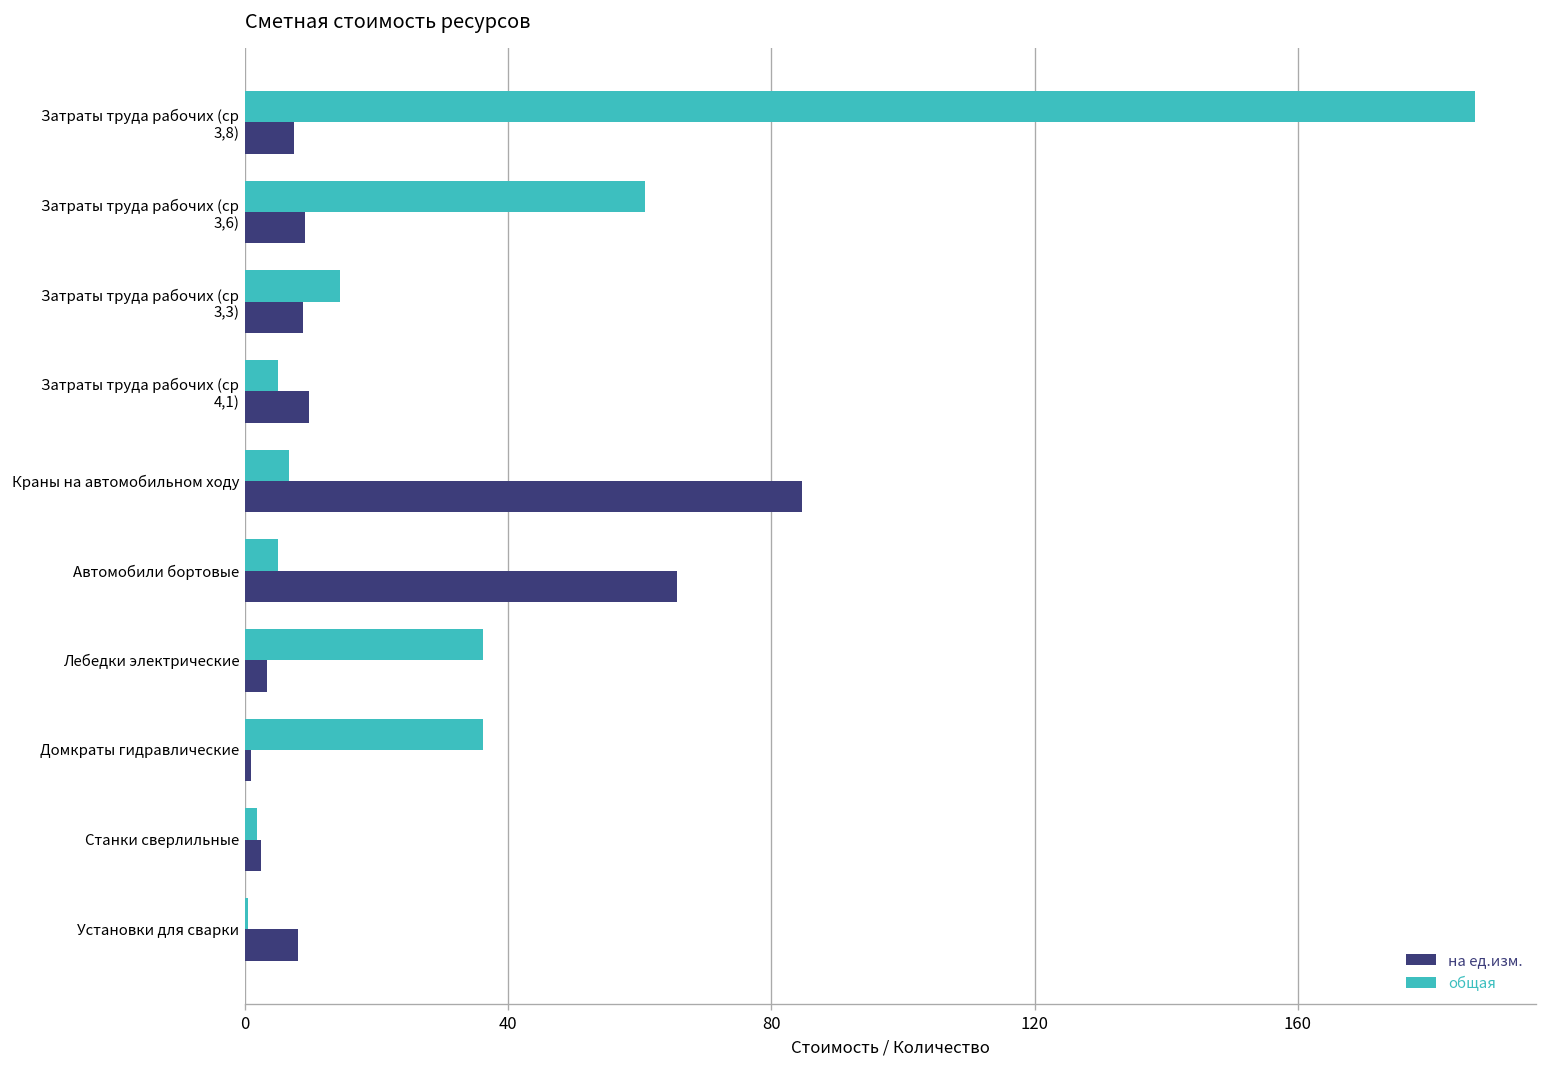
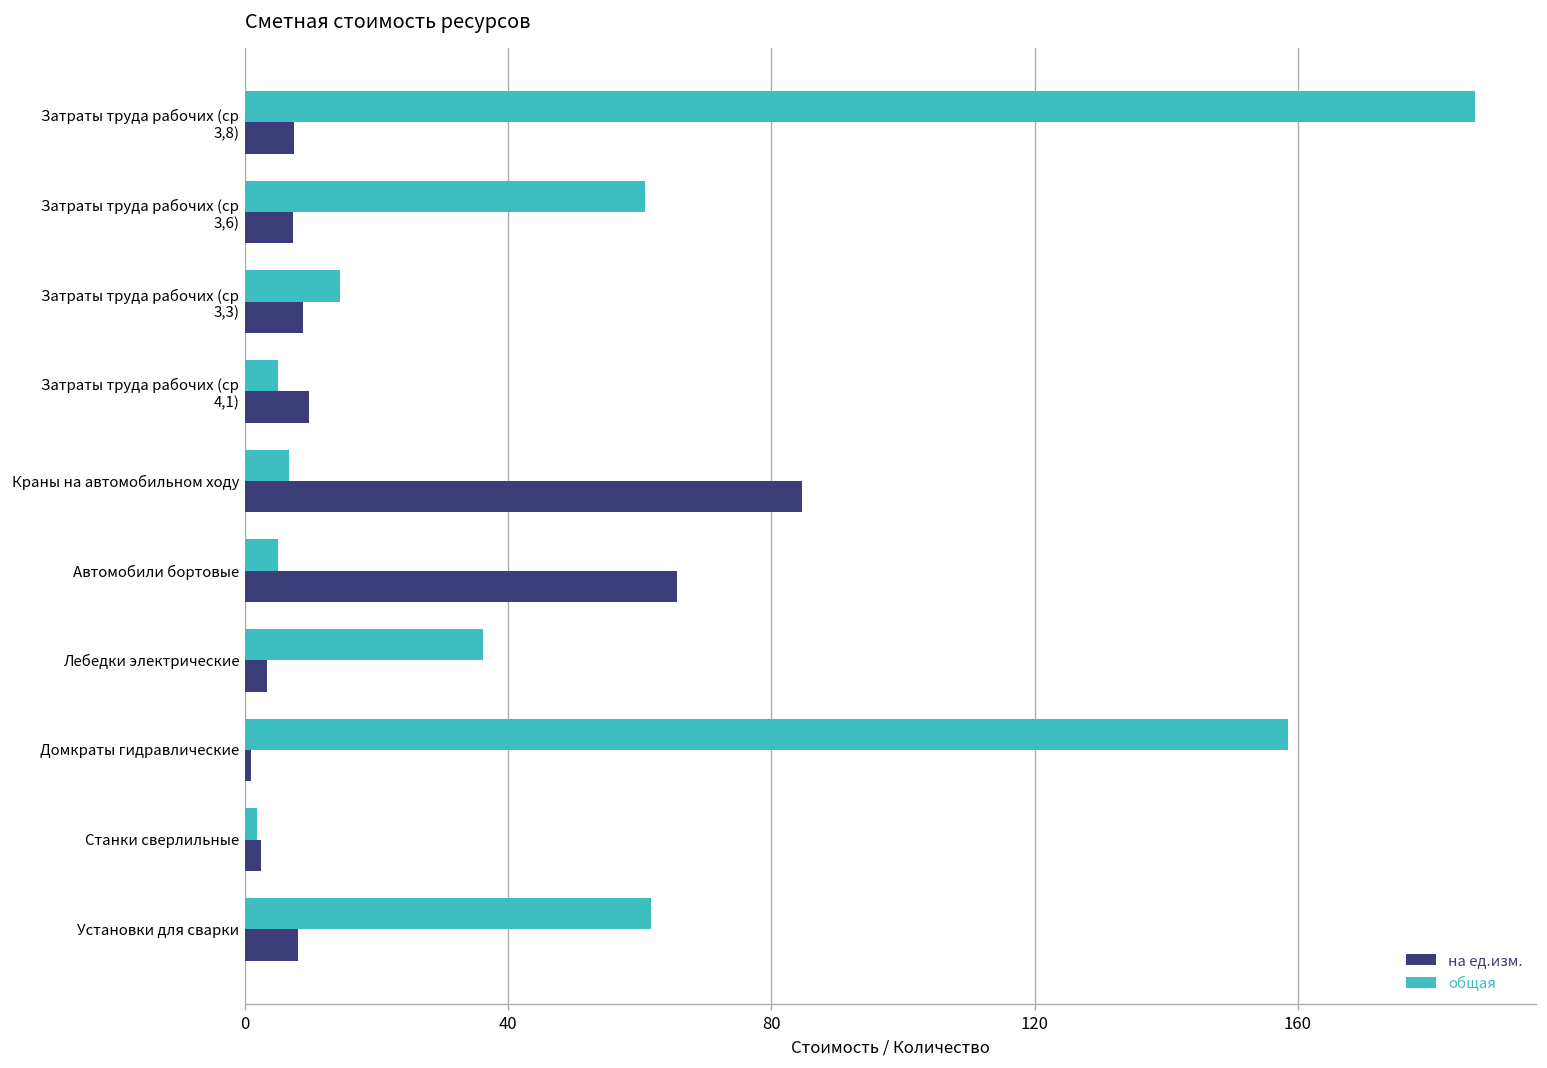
на ед.изм., Затраты труда рабочих (ср 3,6): 9 -> 7
общая, Домкраты гидравлические: 36 -> 159
общая, Установки для сварки: 0 -> 62
